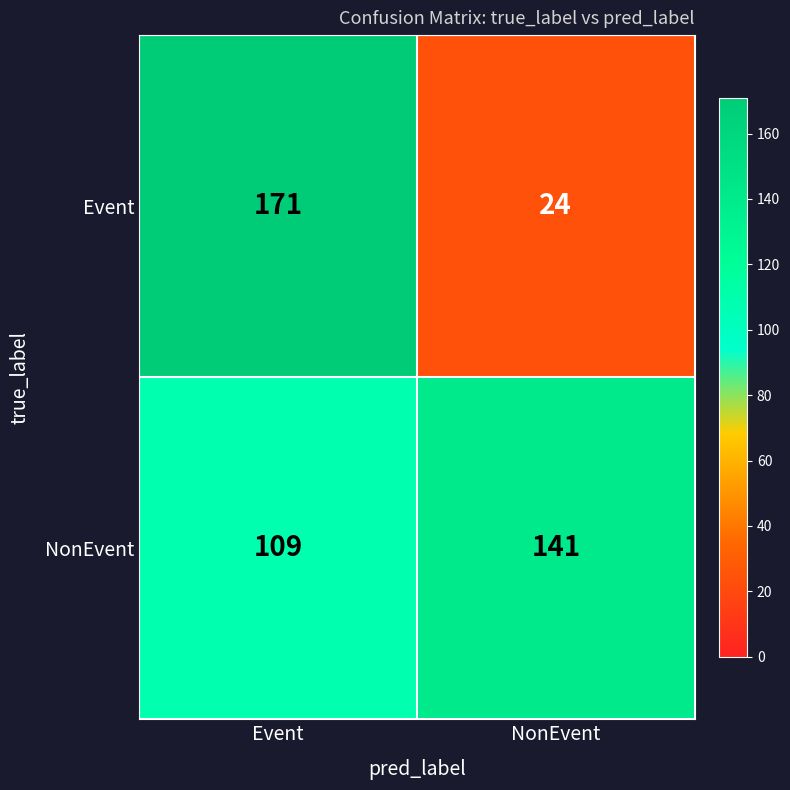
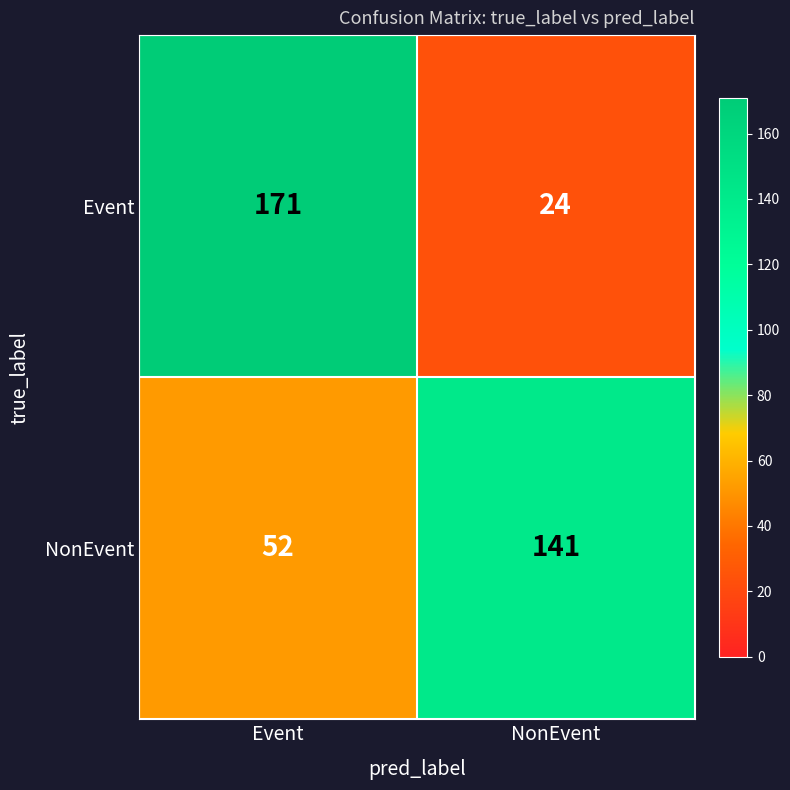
NonEvent, Event: 109 -> 52
